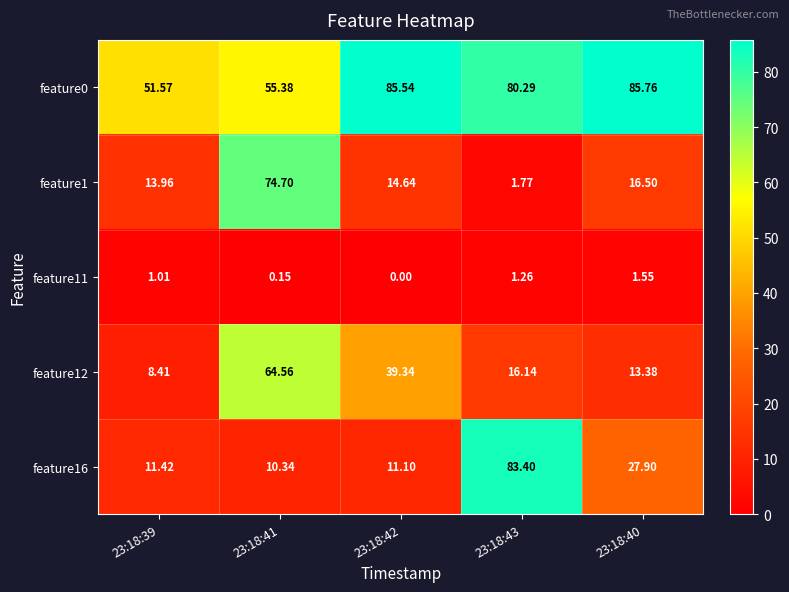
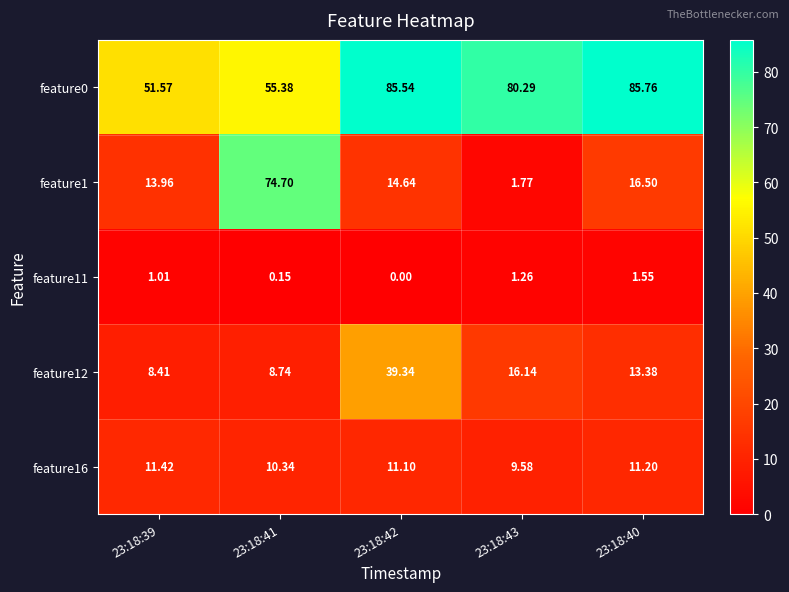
feature12, 23:18:41: 64.56 -> 8.74
feature16, 23:18:43: 83.40 -> 9.58
feature16, 23:18:40: 27.90 -> 11.20
